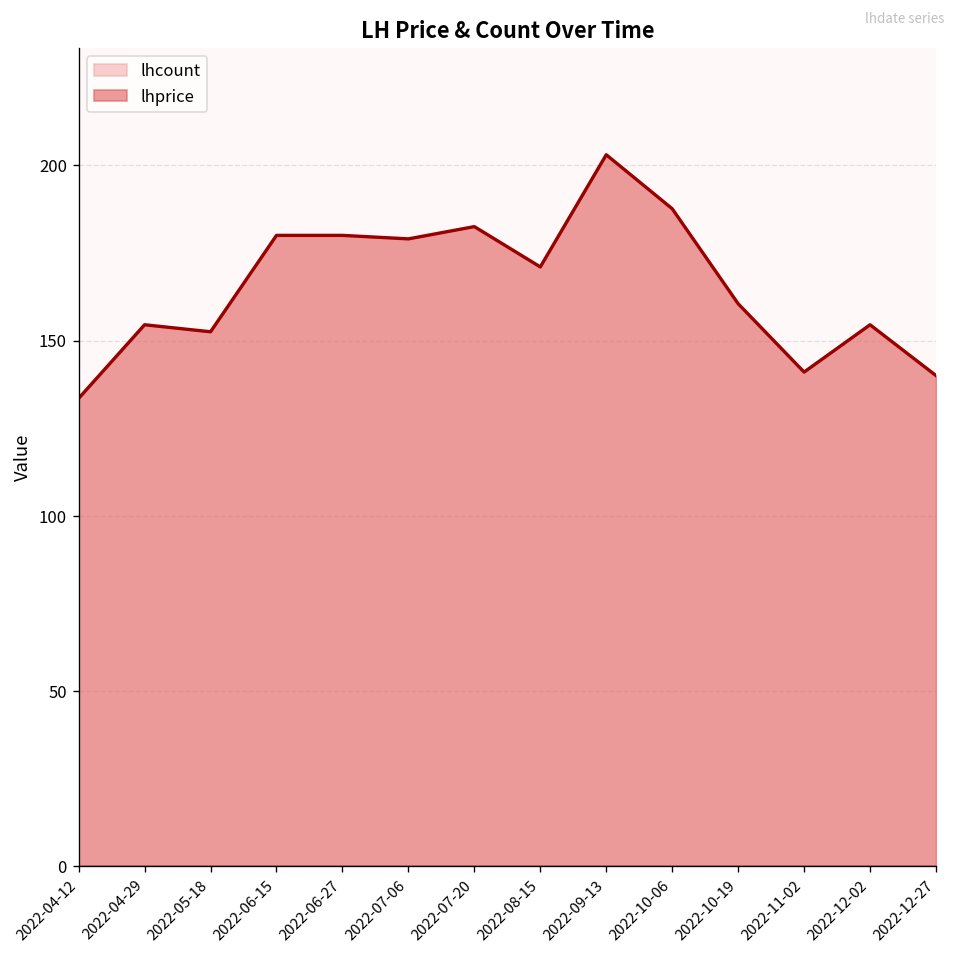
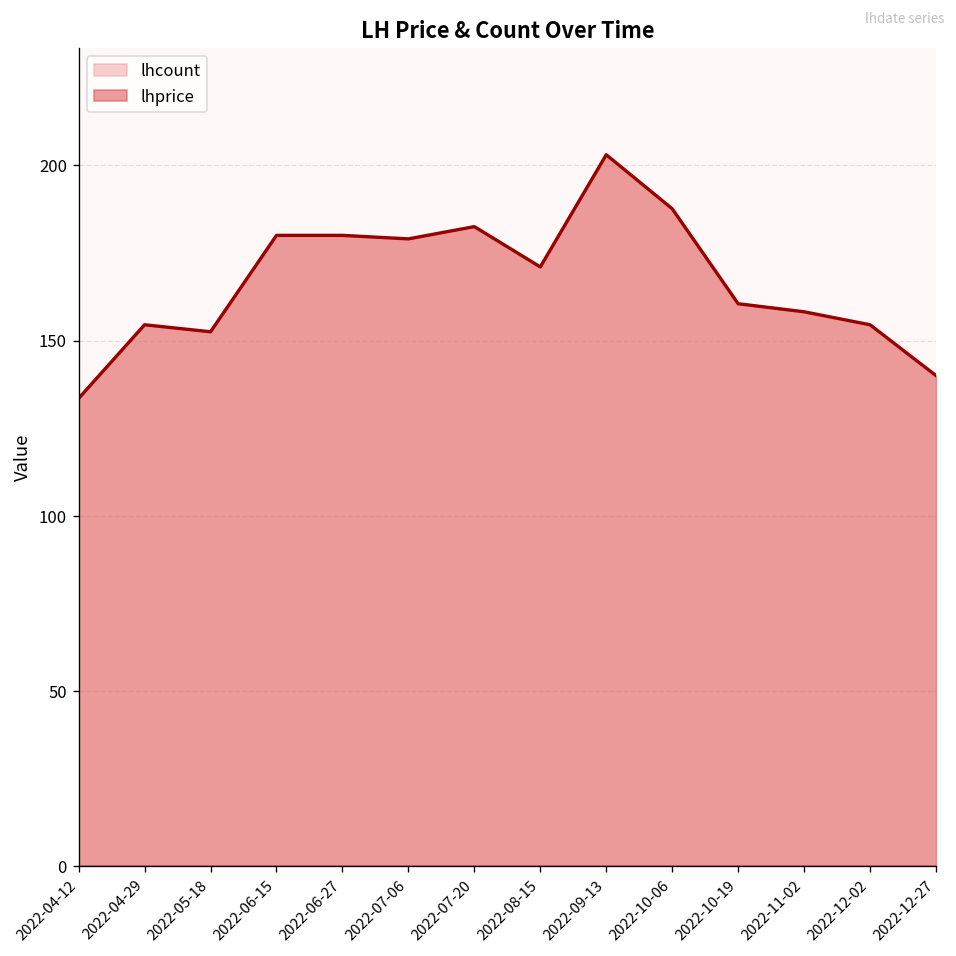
lhprice, 2022-11-02: 141 -> 158
